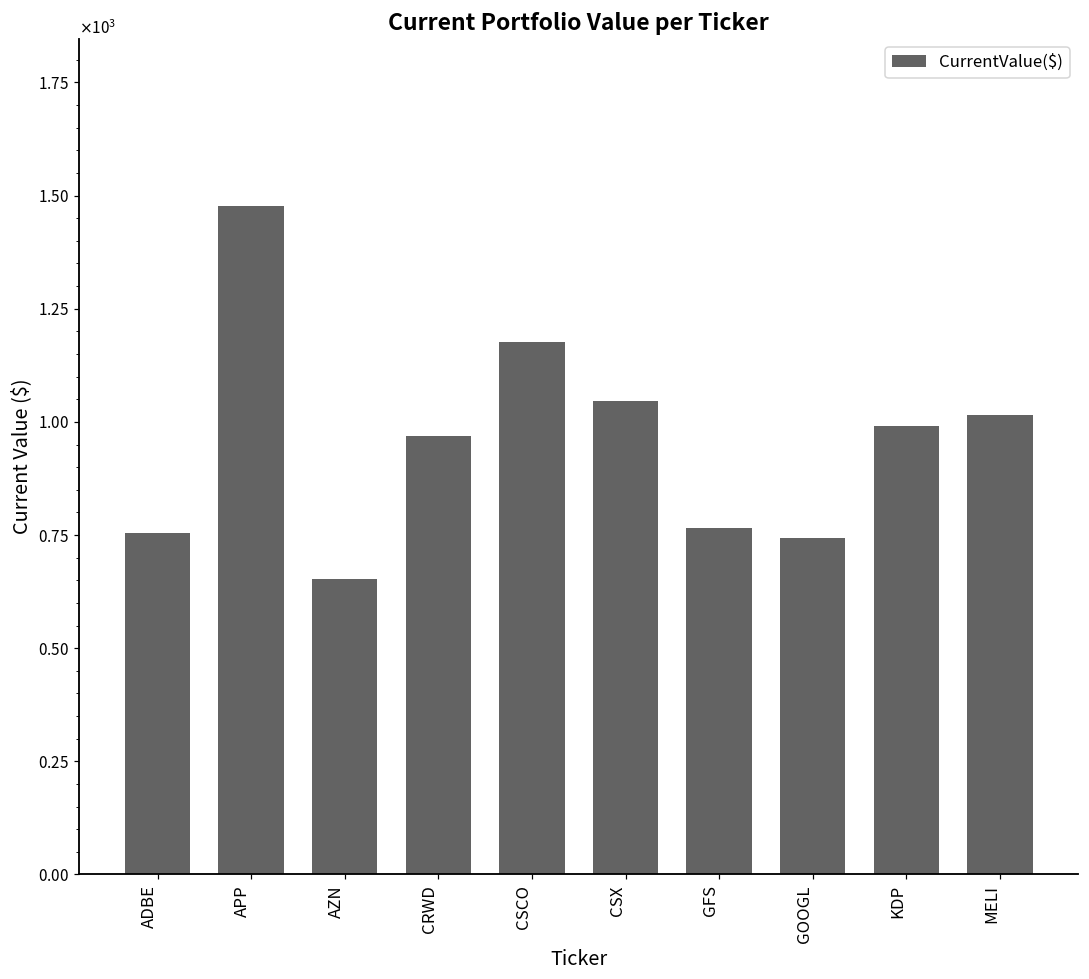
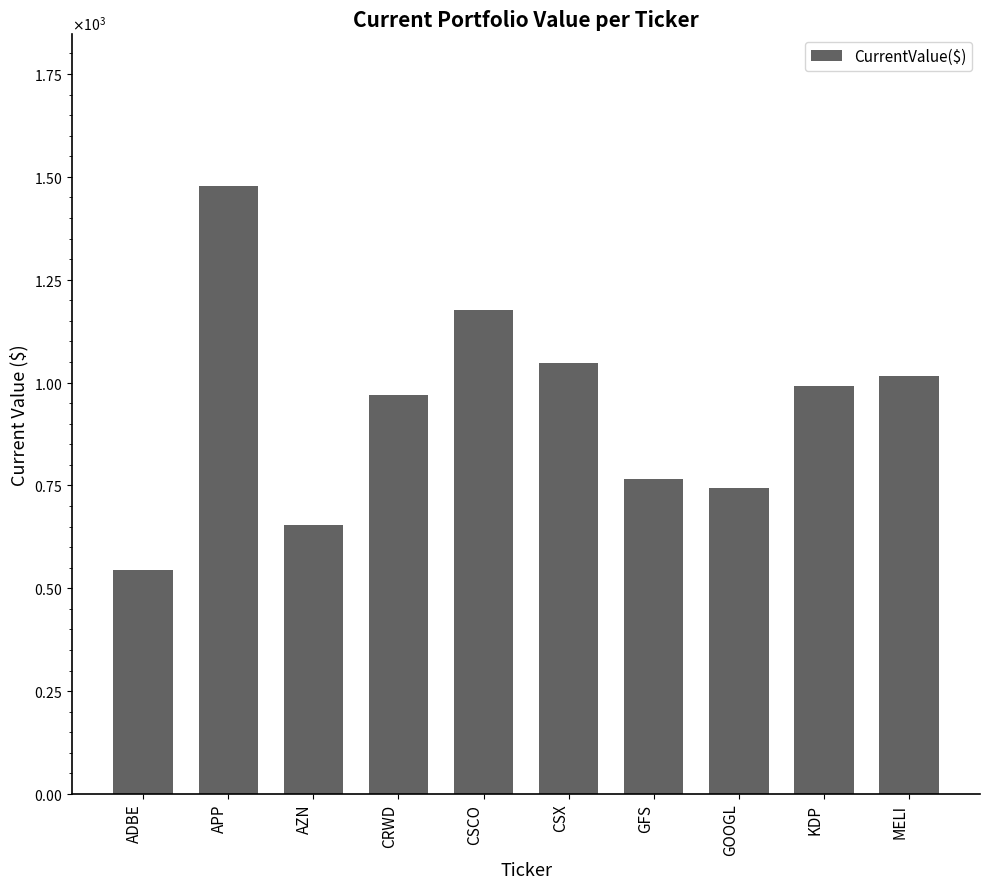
ADBE: 750 -> 540
